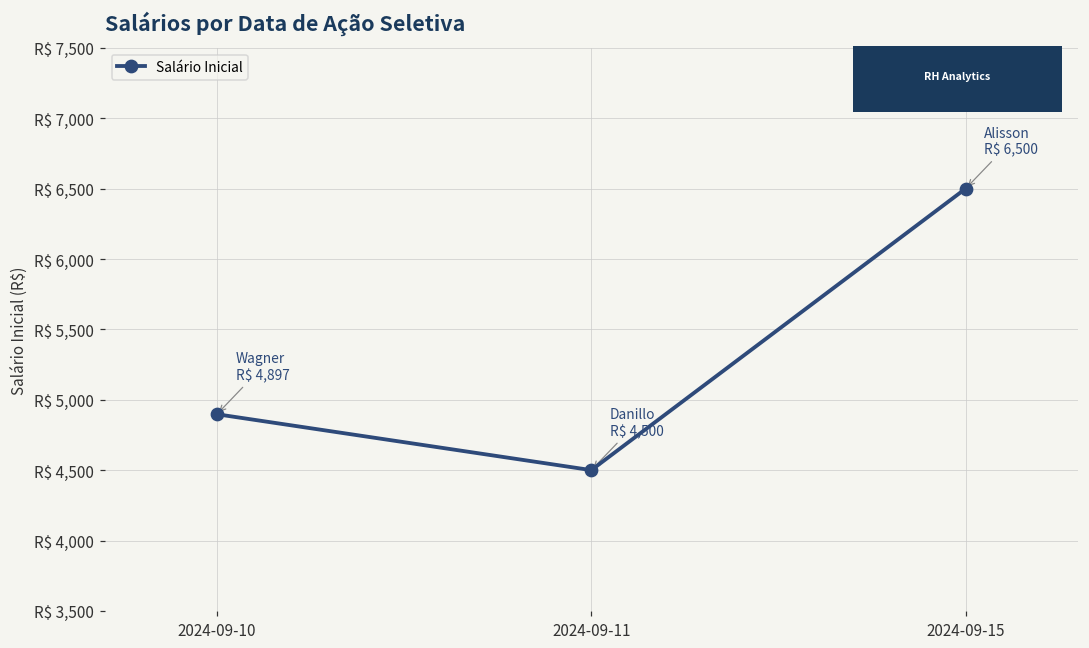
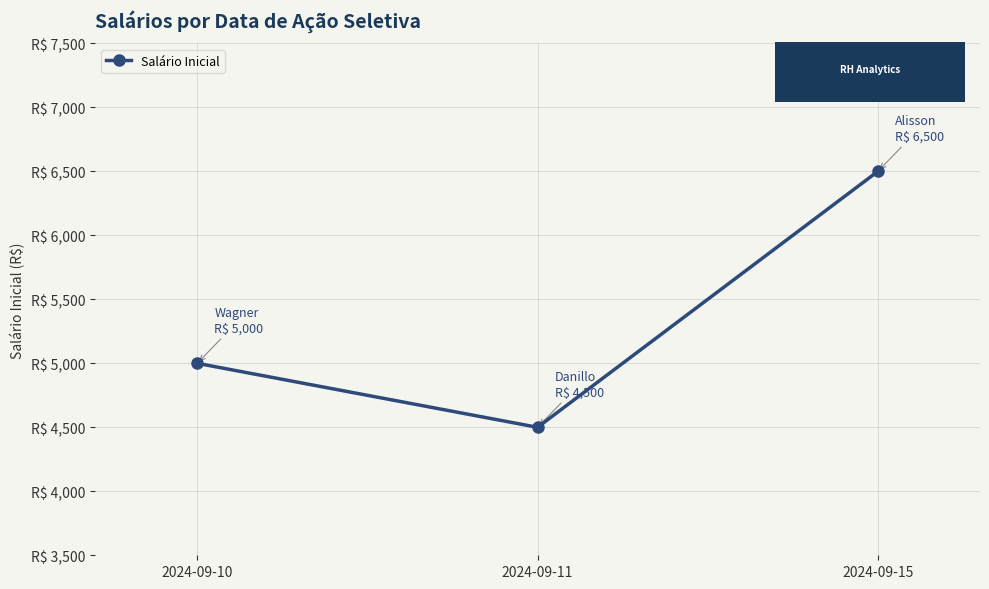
2024-09-10: 4,897 -> 5,000
